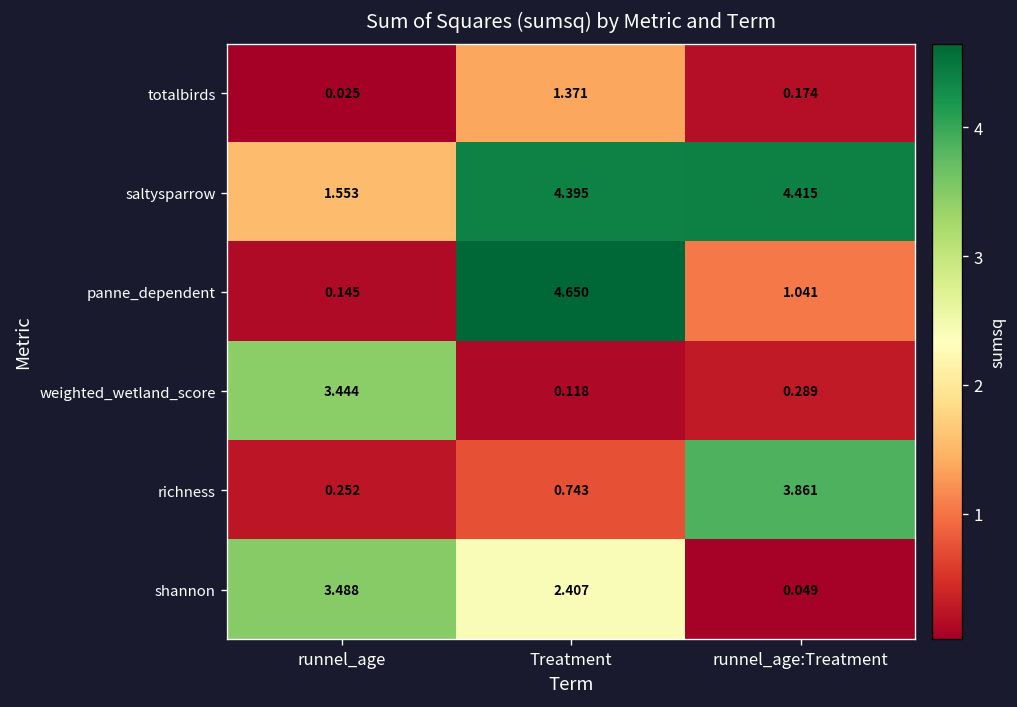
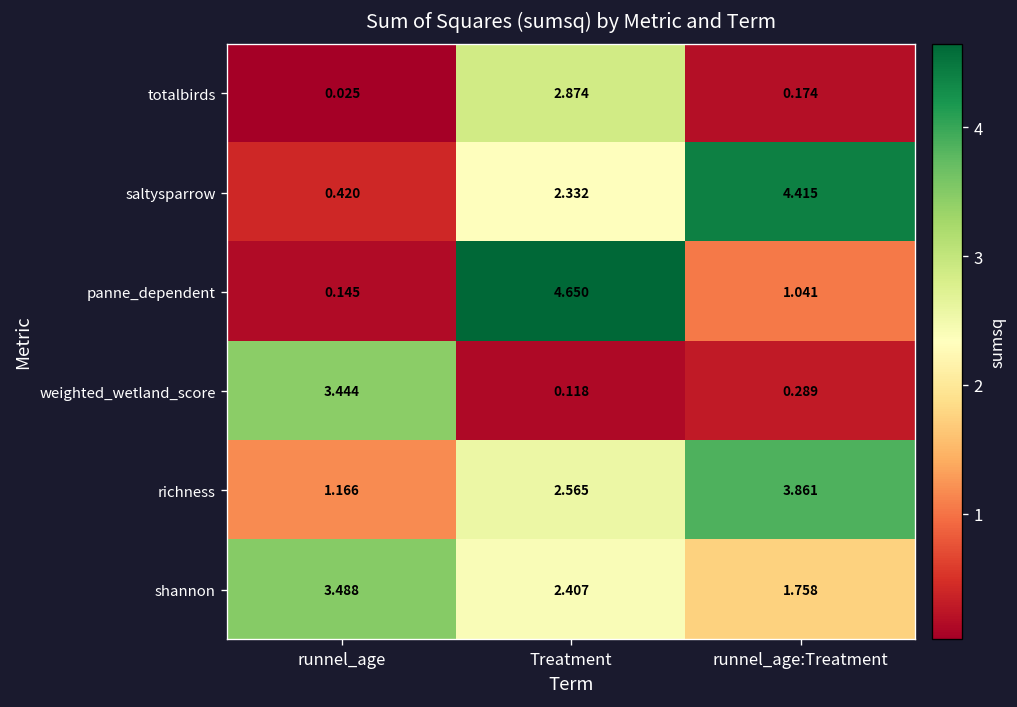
totalbirds, Treatment: 1.371 -> 2.874
saltysparrow, runnel_age: 1.553 -> 0.420
saltysparrow, Treatment: 4.395 -> 2.332
richness, runnel_age: 0.252 -> 1.166
richness, Treatment: 0.743 -> 2.565
shannon, runnel_age:Treatment: 0.049 -> 1.758
